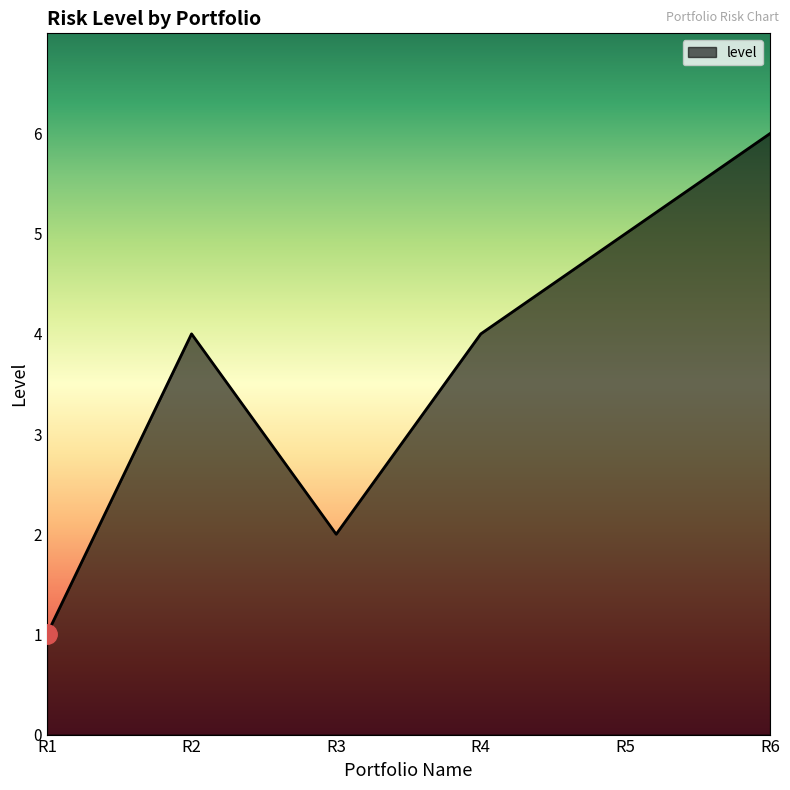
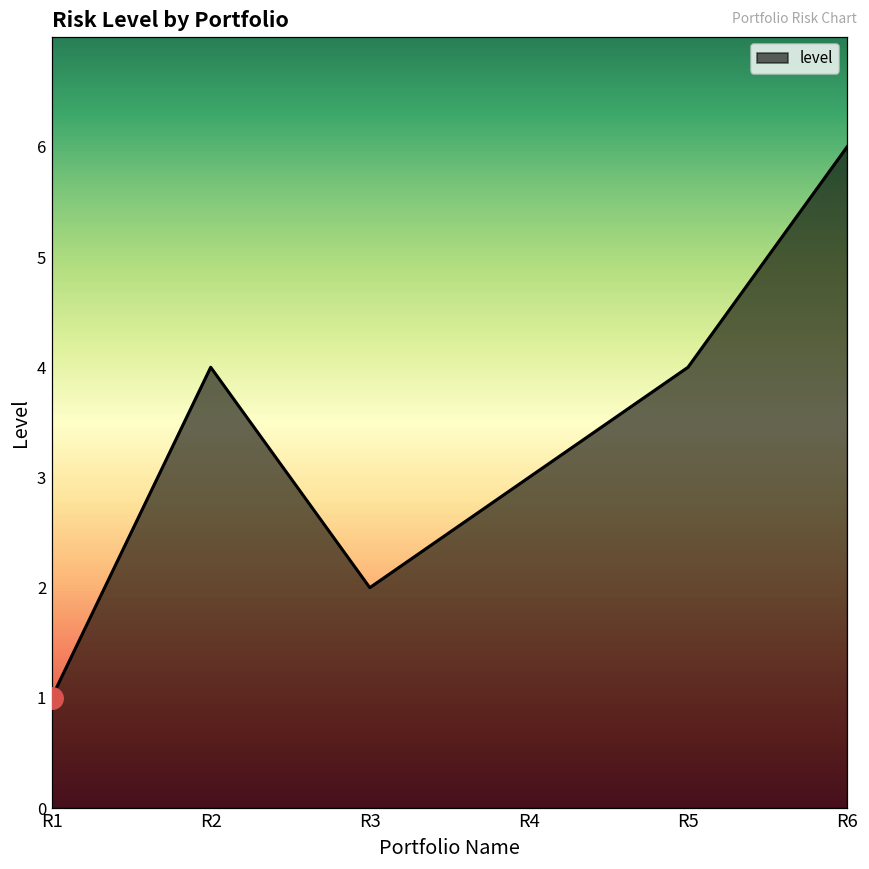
level, R4: 4 -> 3
level, R5: 5 -> 4
